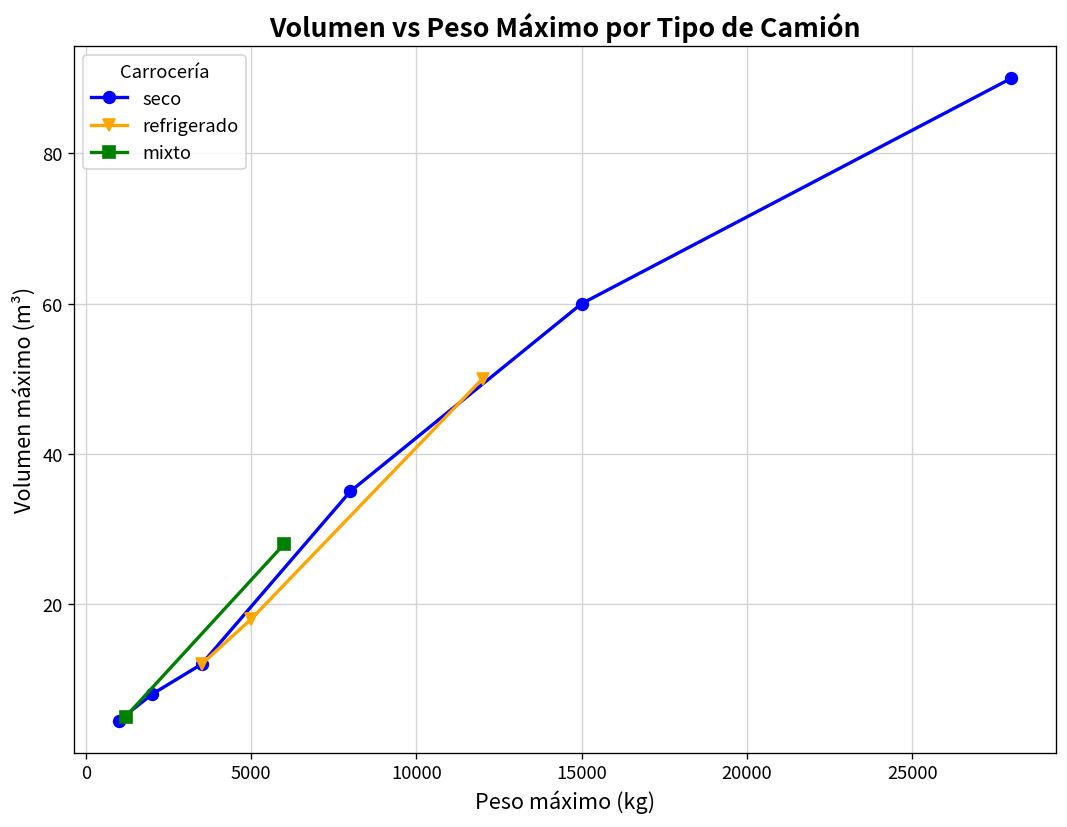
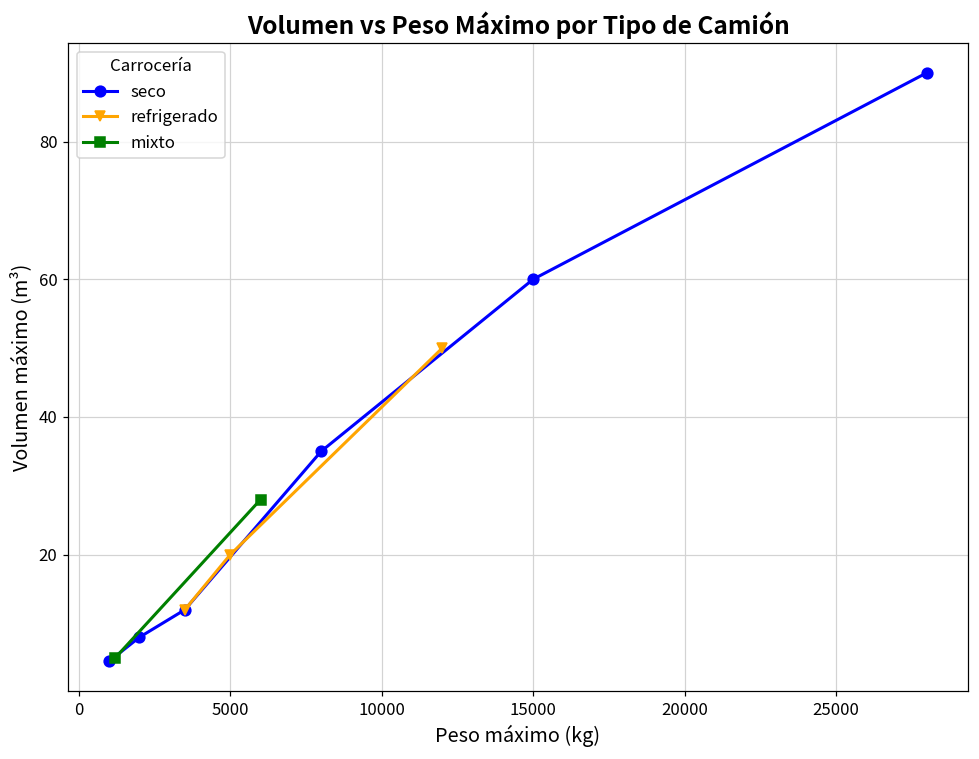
refrigerado, 5000: 18 -> 20
